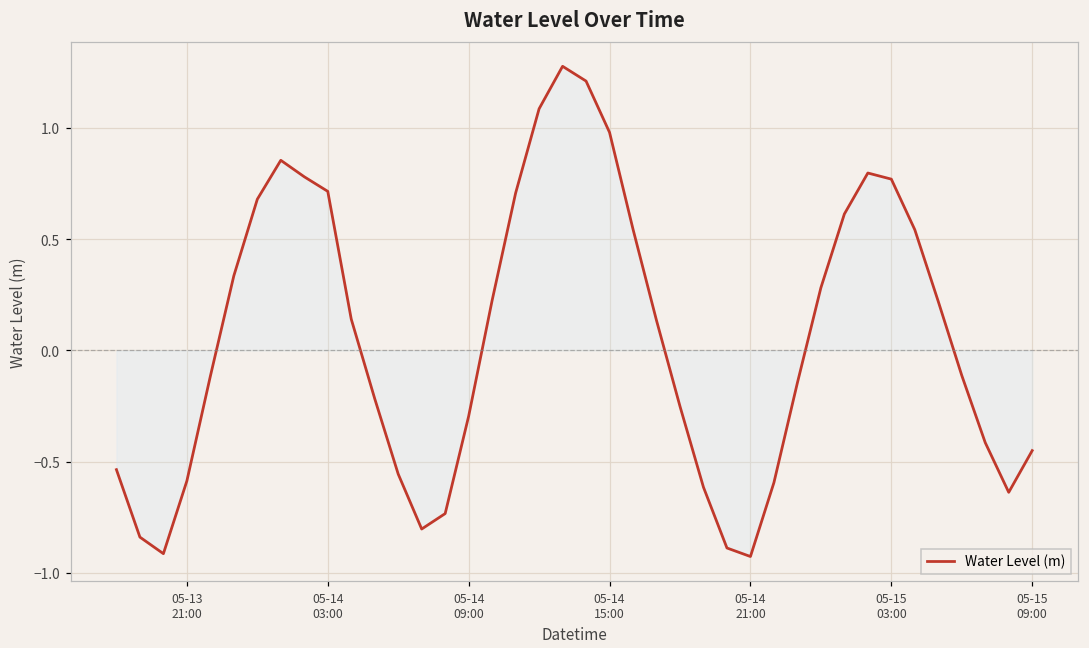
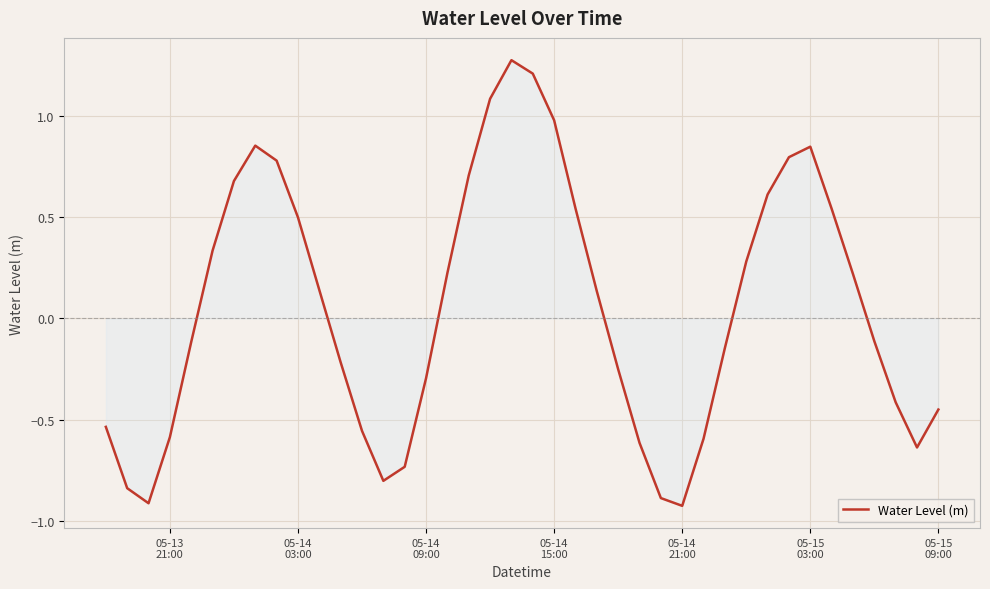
Water Level (m), 05-14 03:00: 0.71 -> 0.50
Water Level (m), 05-15 03:00: 0.77 -> 0.85
